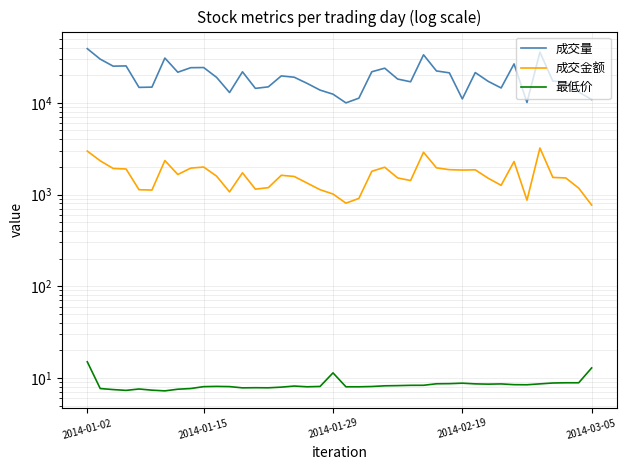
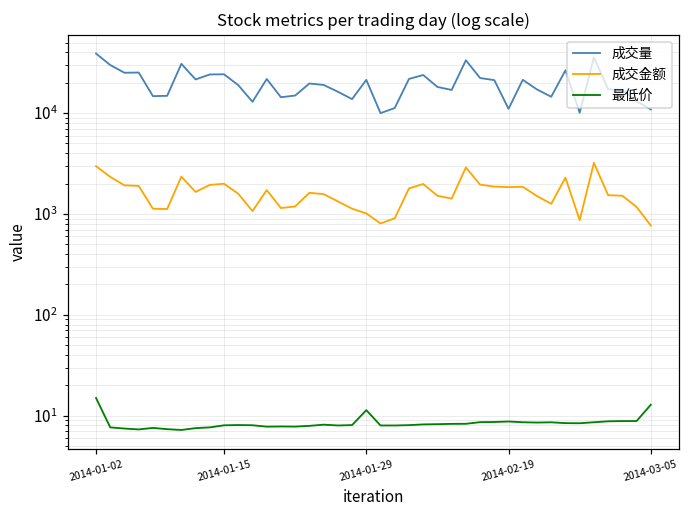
成交量, 2014-01-29: 12000 -> 21000
